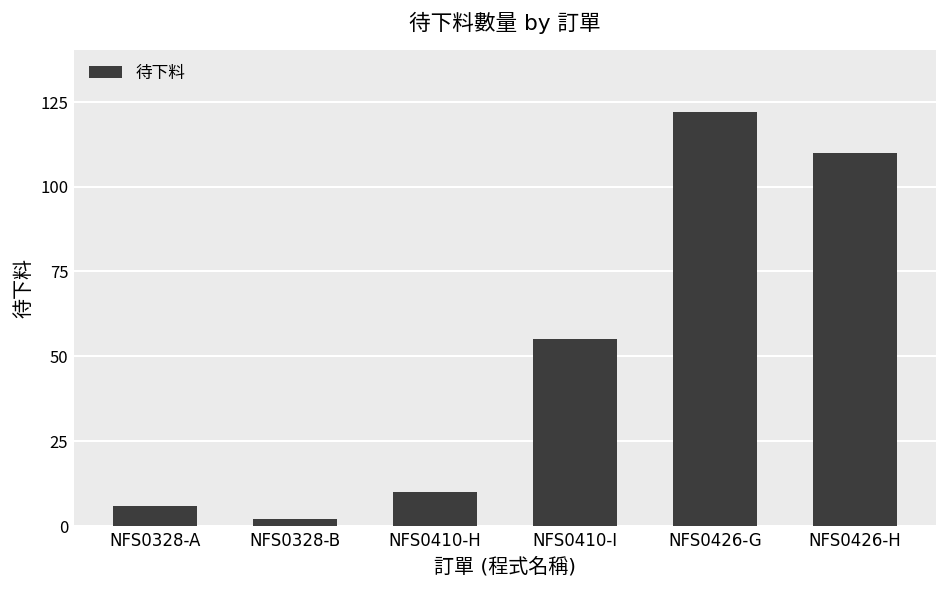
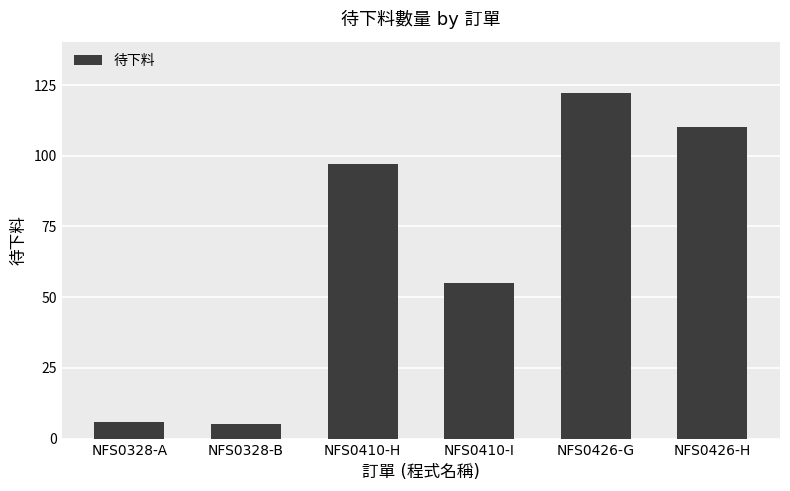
NFS0328-B: 2 -> 5
NFS0410-H: 10 -> 97
